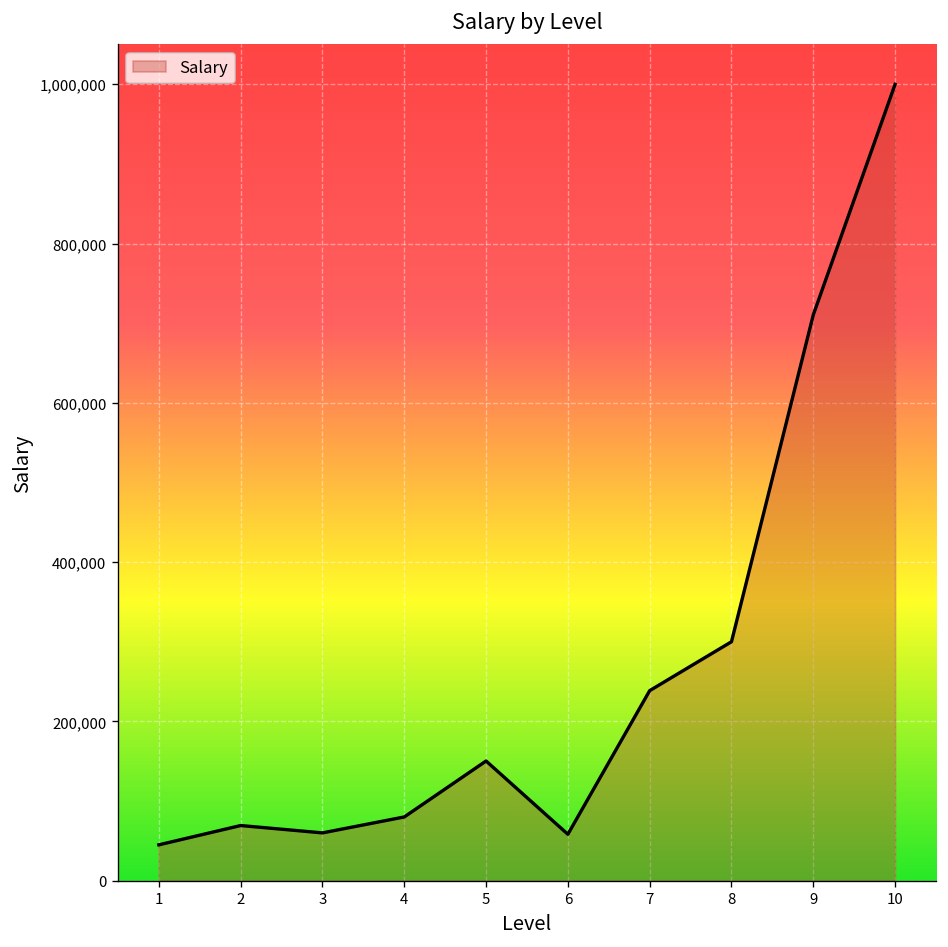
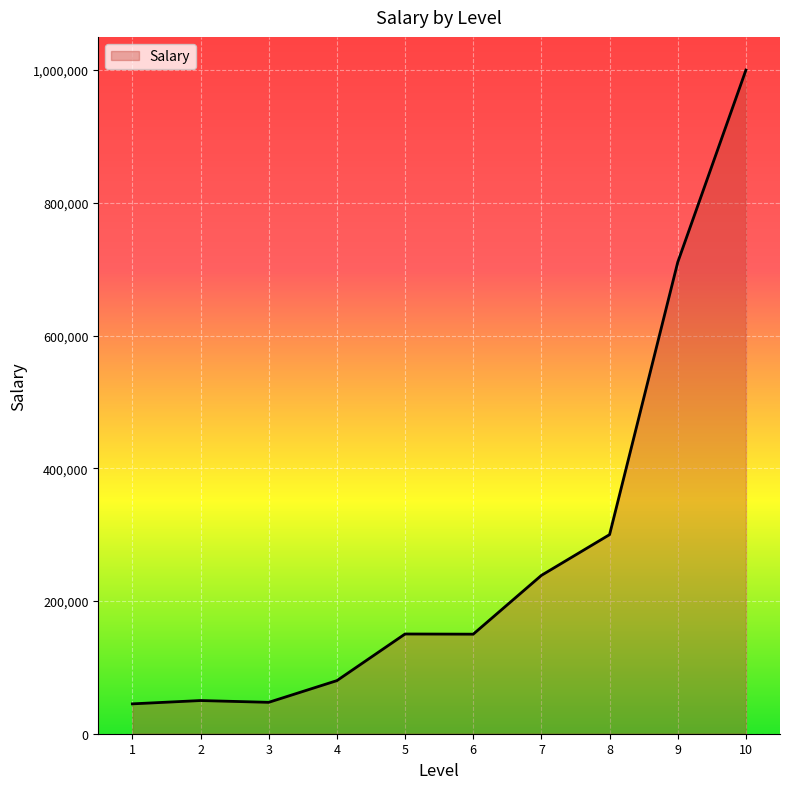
2: 70,000 -> 50,000
3: 60,000 -> 50,000
6: 60,000 -> 150,000
